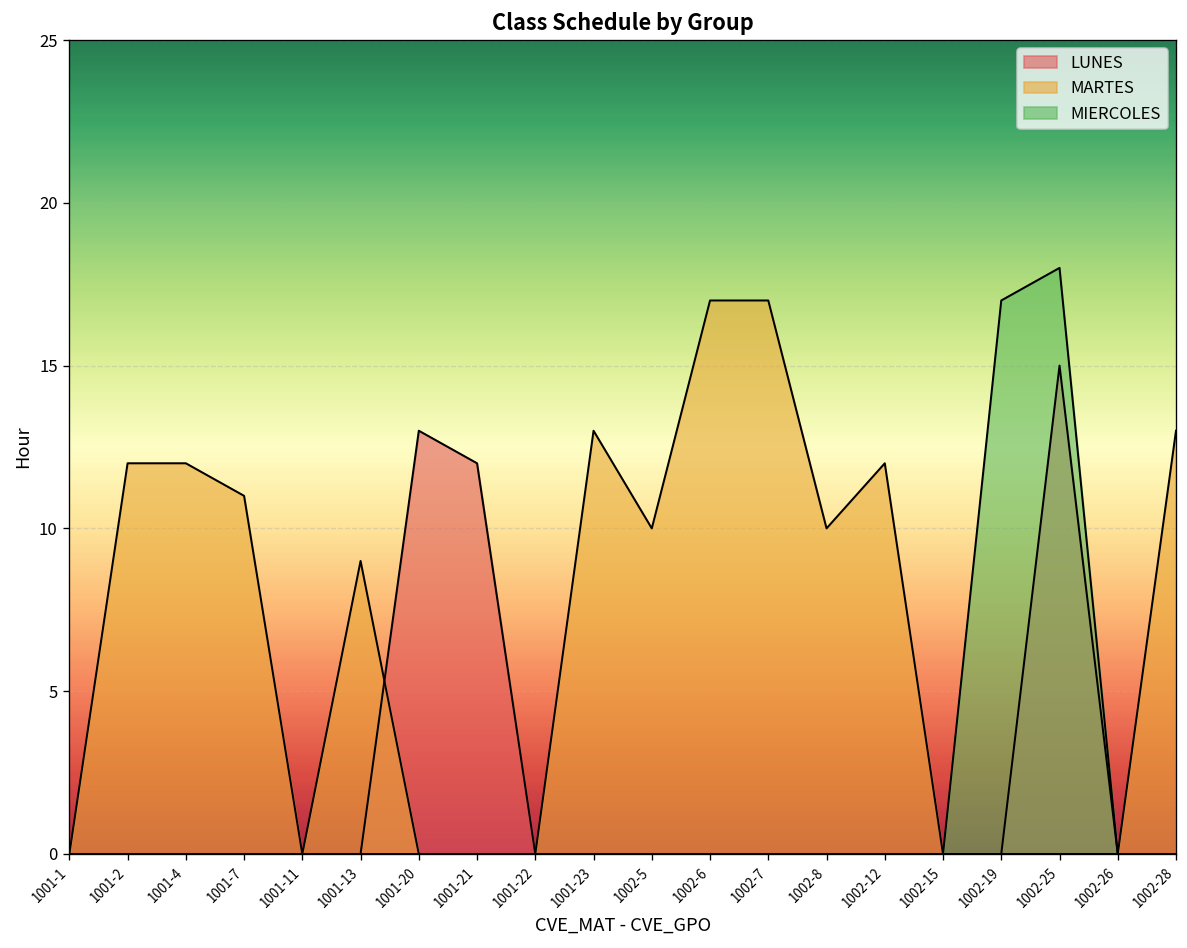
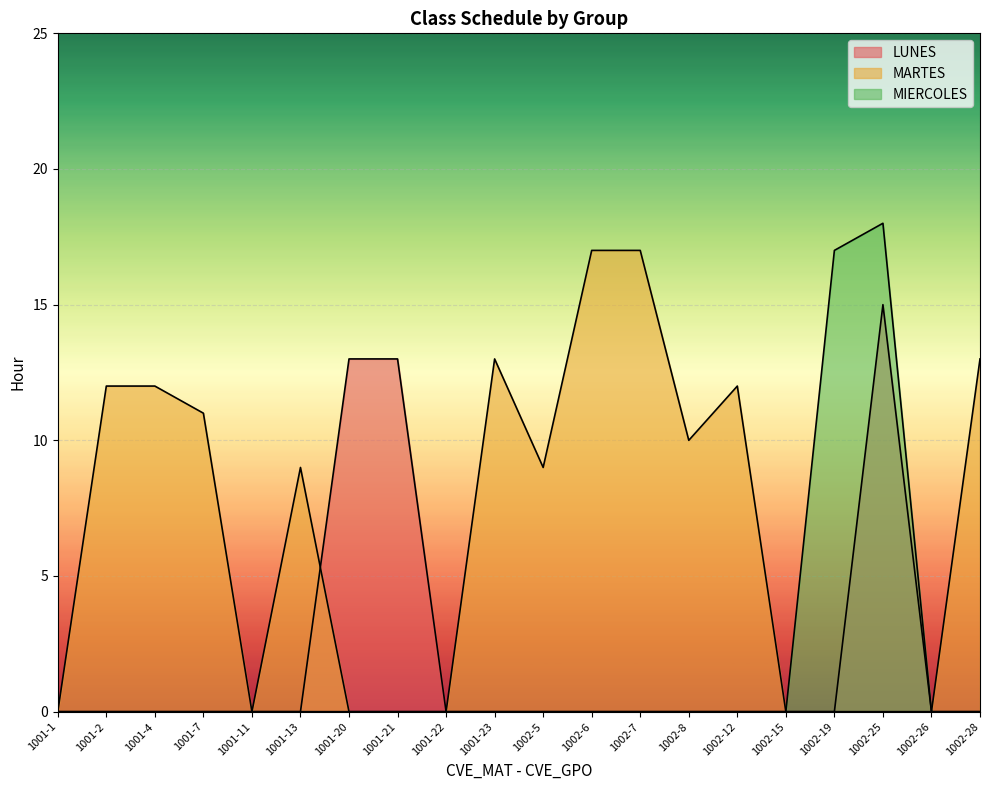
LUNES, 1001-21: 12 -> 13
MARTES, 1002-5: 10 -> 9
